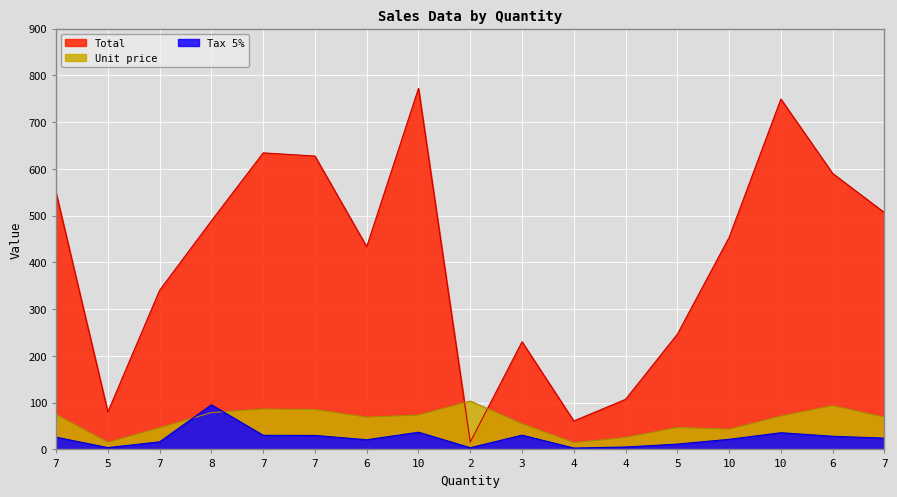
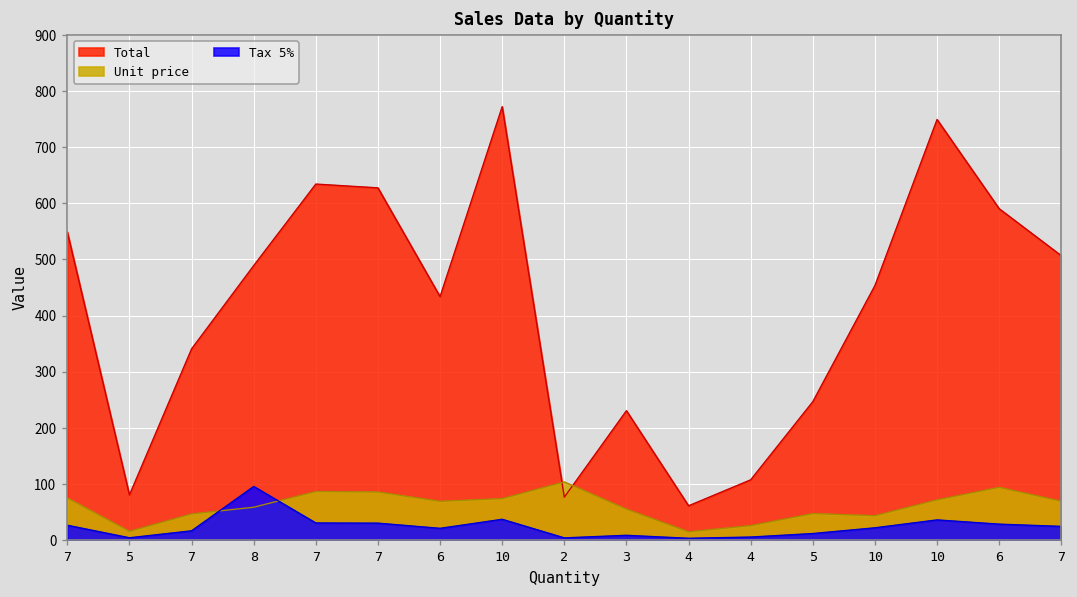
Unit price, 8: 80 -> 60
Total, 2: 20 -> 80
Tax 5%, 3: 30 -> 10
